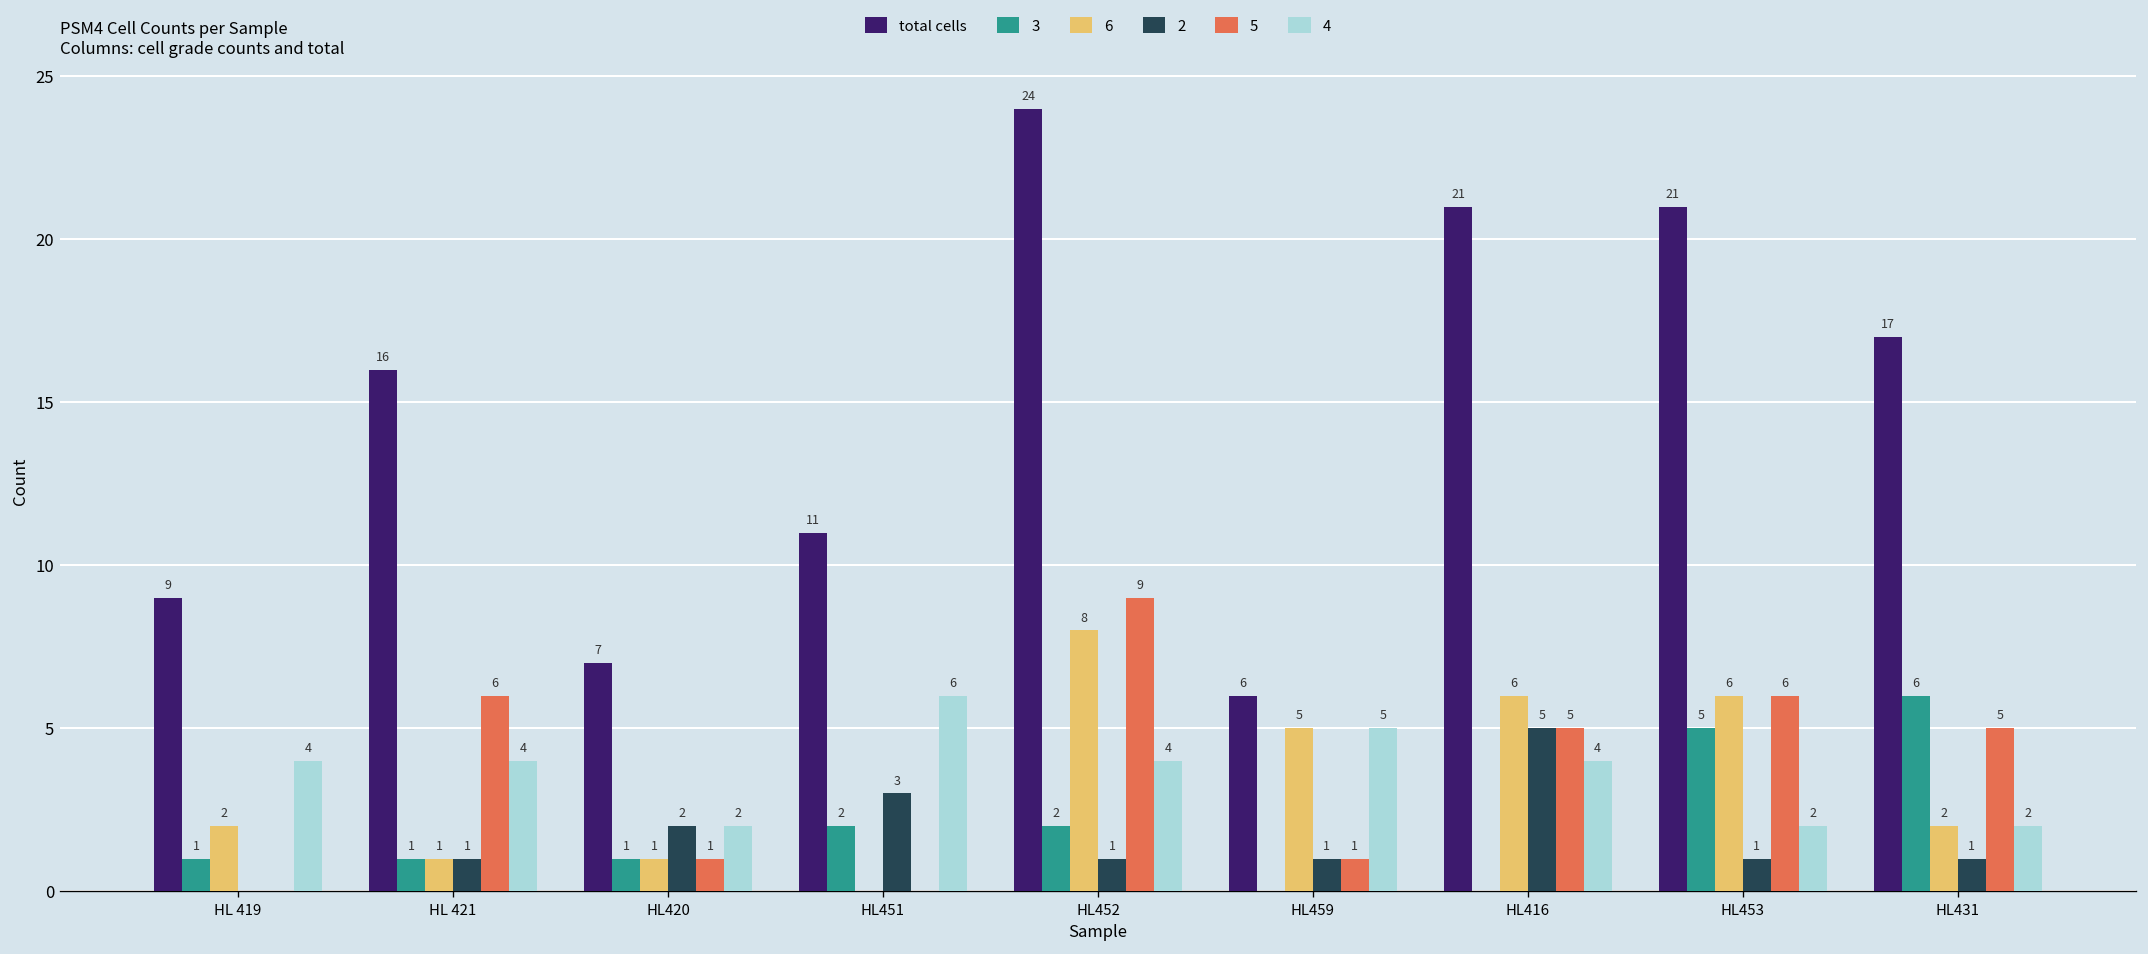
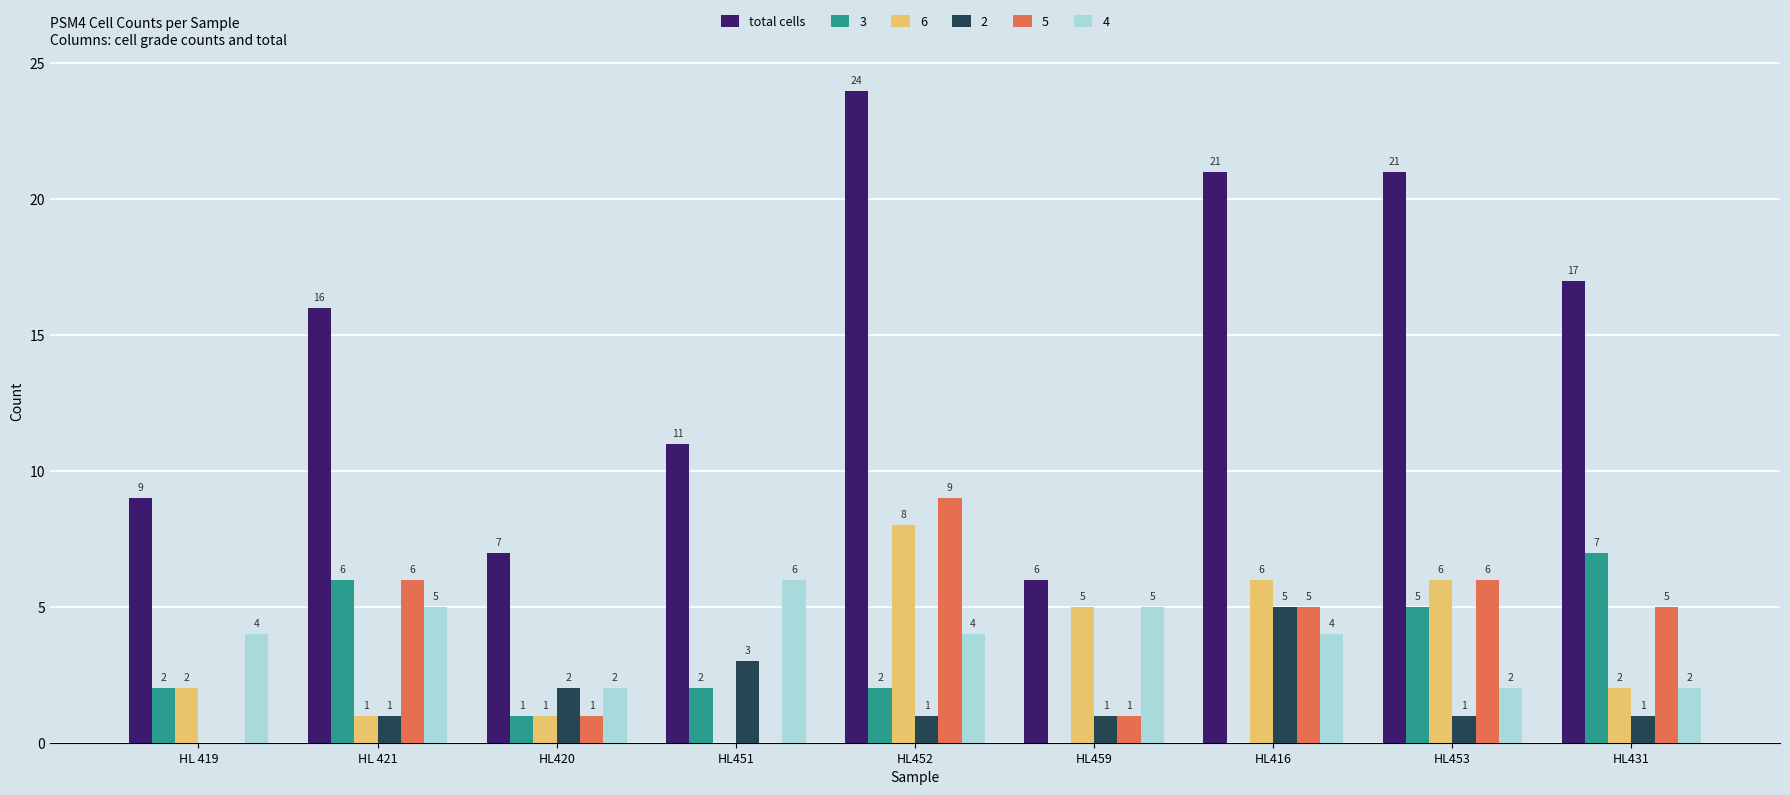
3, HL 419: 1 -> 2
3, HL 421: 1 -> 6
4, HL 421: 4 -> 5
3, HL431: 6 -> 7
